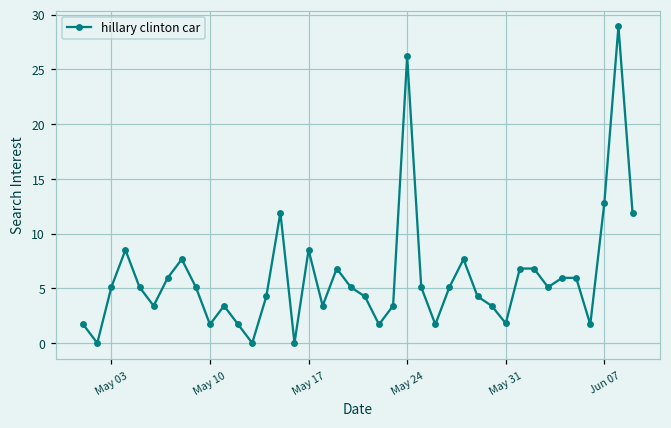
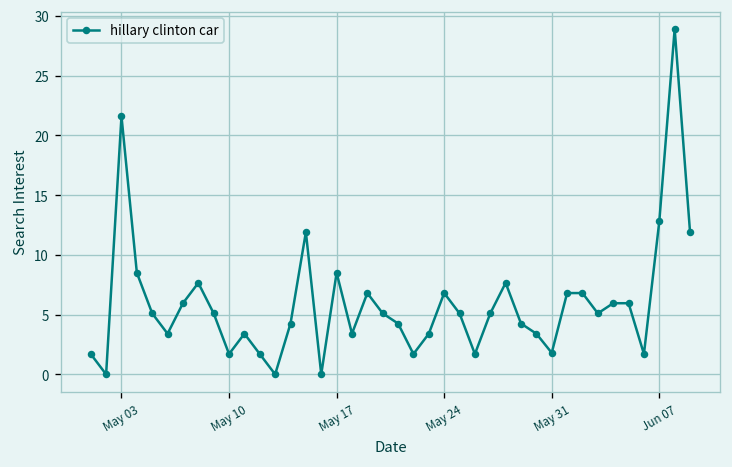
May 03: 5 -> 22
May 24: 26 -> 7
